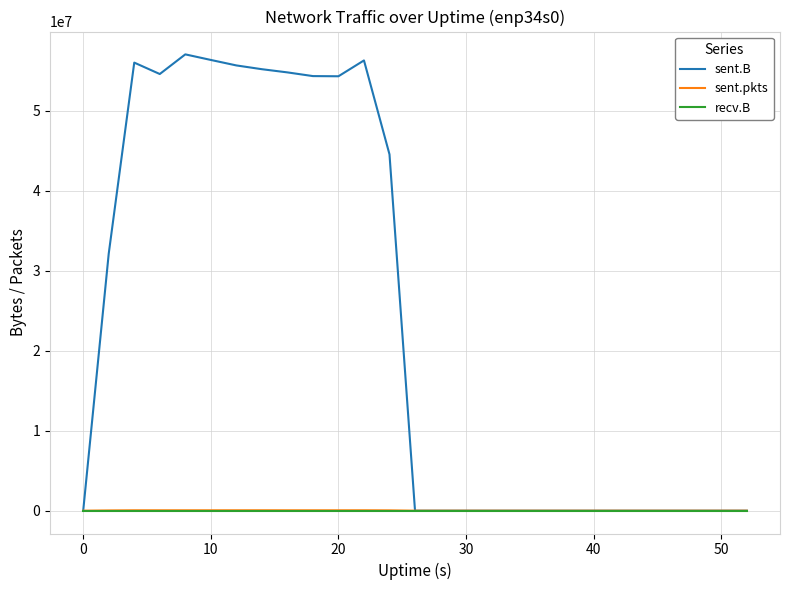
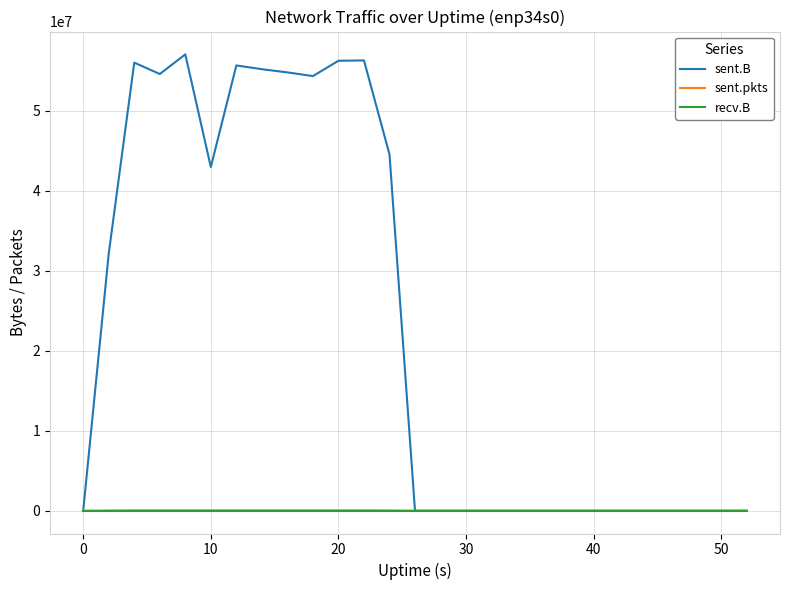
sent.B, 10: 56000000 -> 43000000
sent.B, 20: 54000000 -> 56000000
